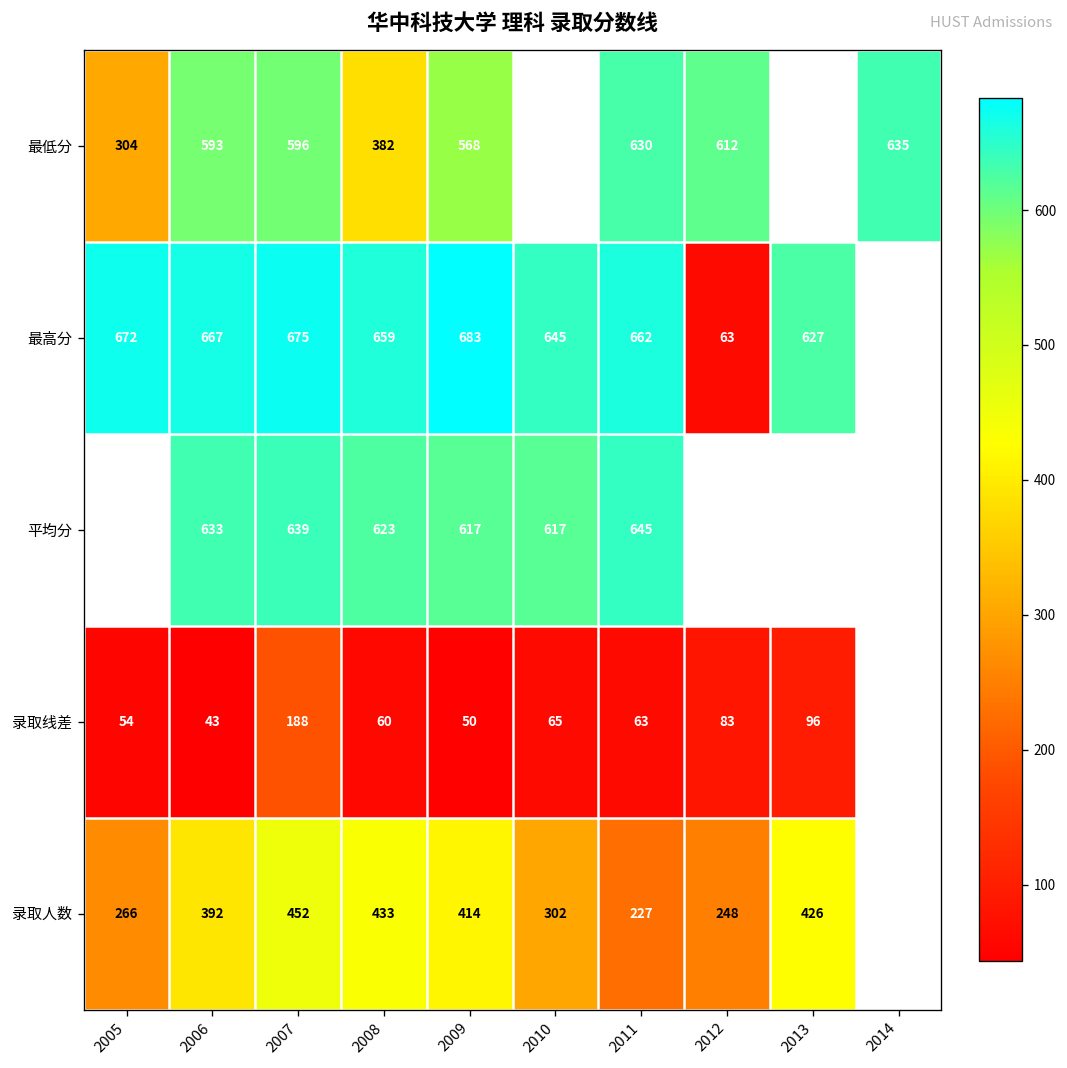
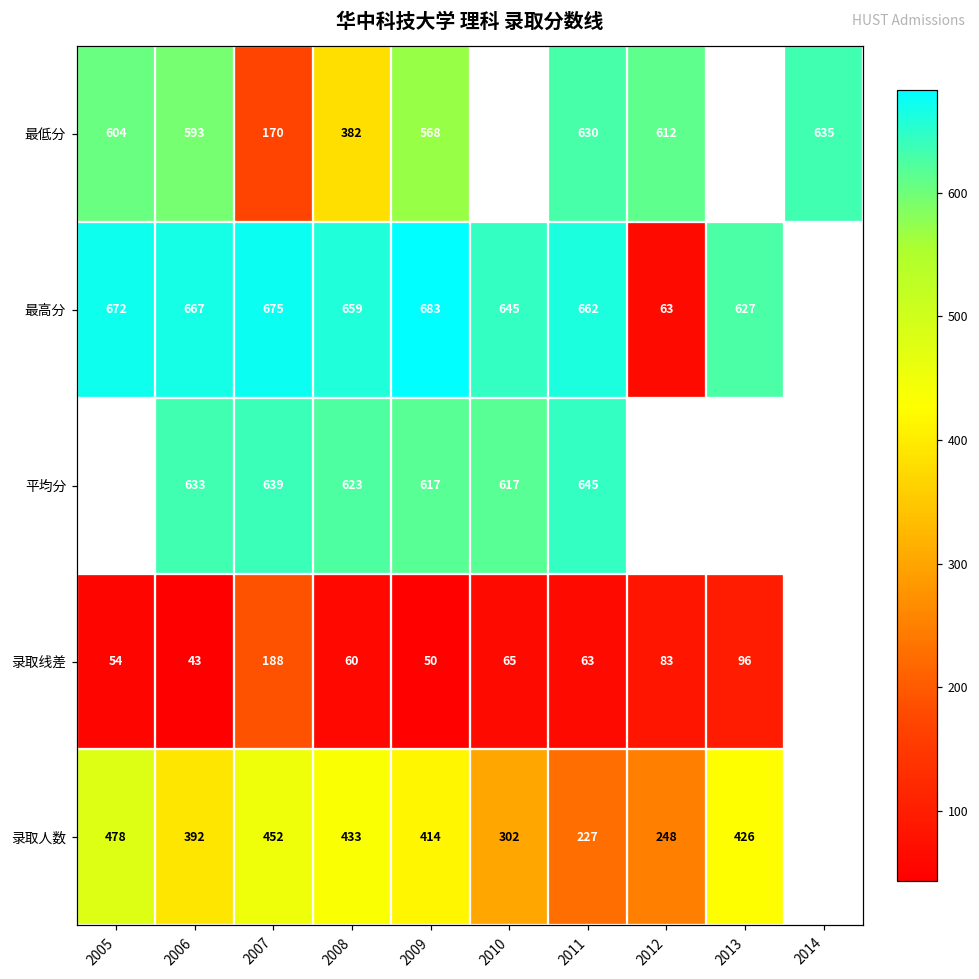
最低分, 2005: 304 -> 604
最低分, 2007: 596 -> 170
录取人数, 2005: 266 -> 478
